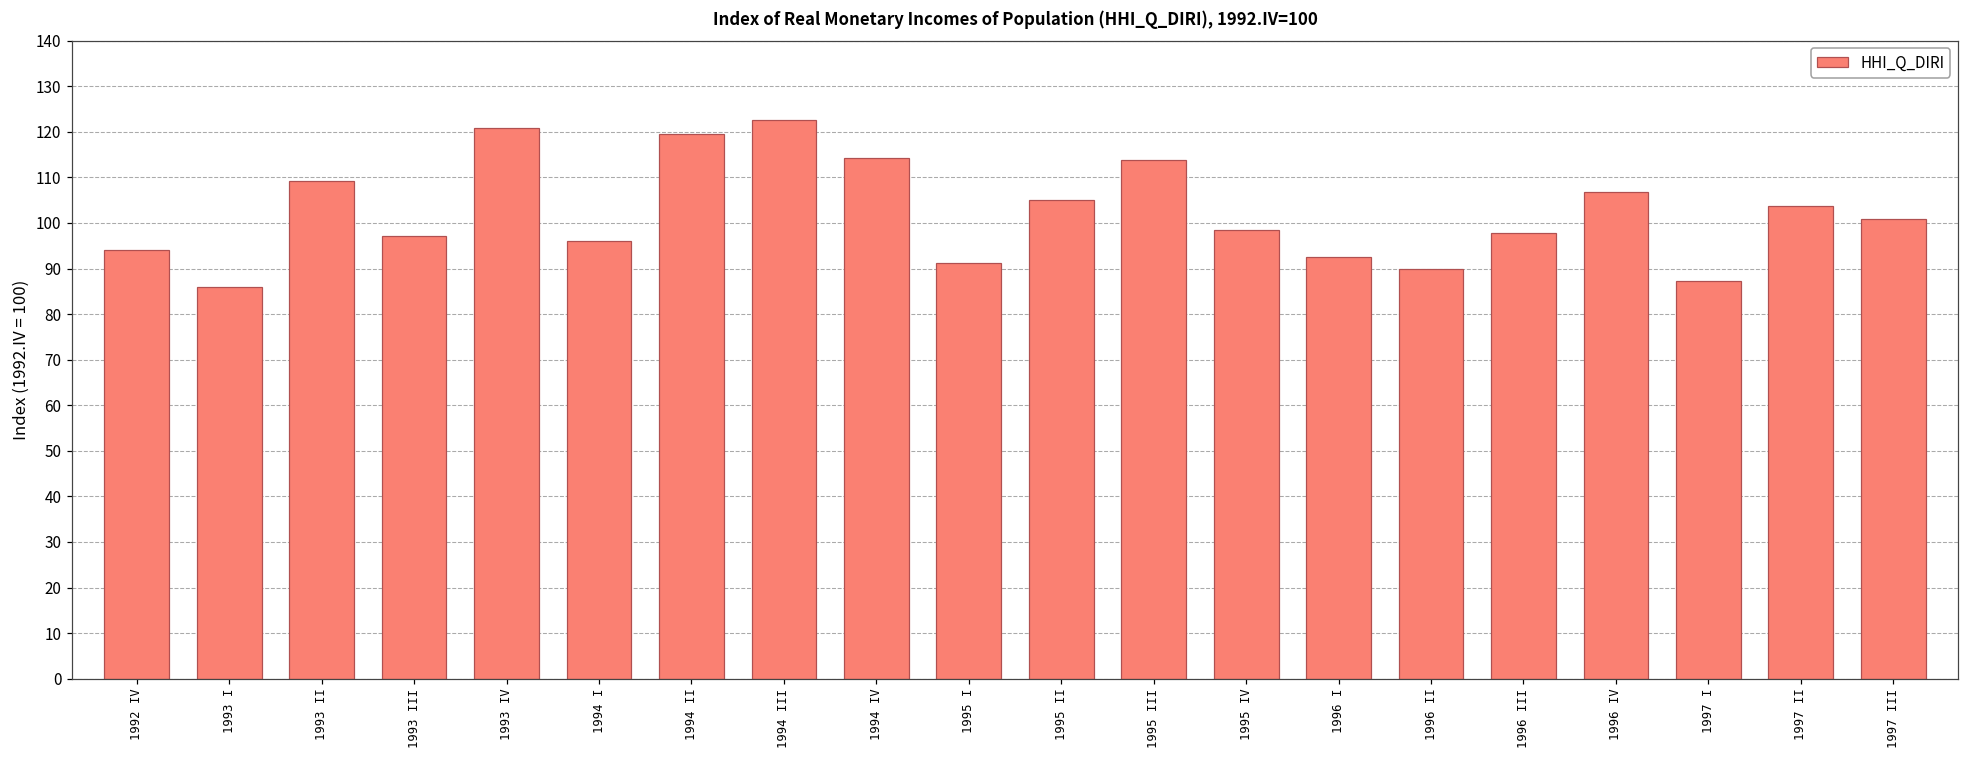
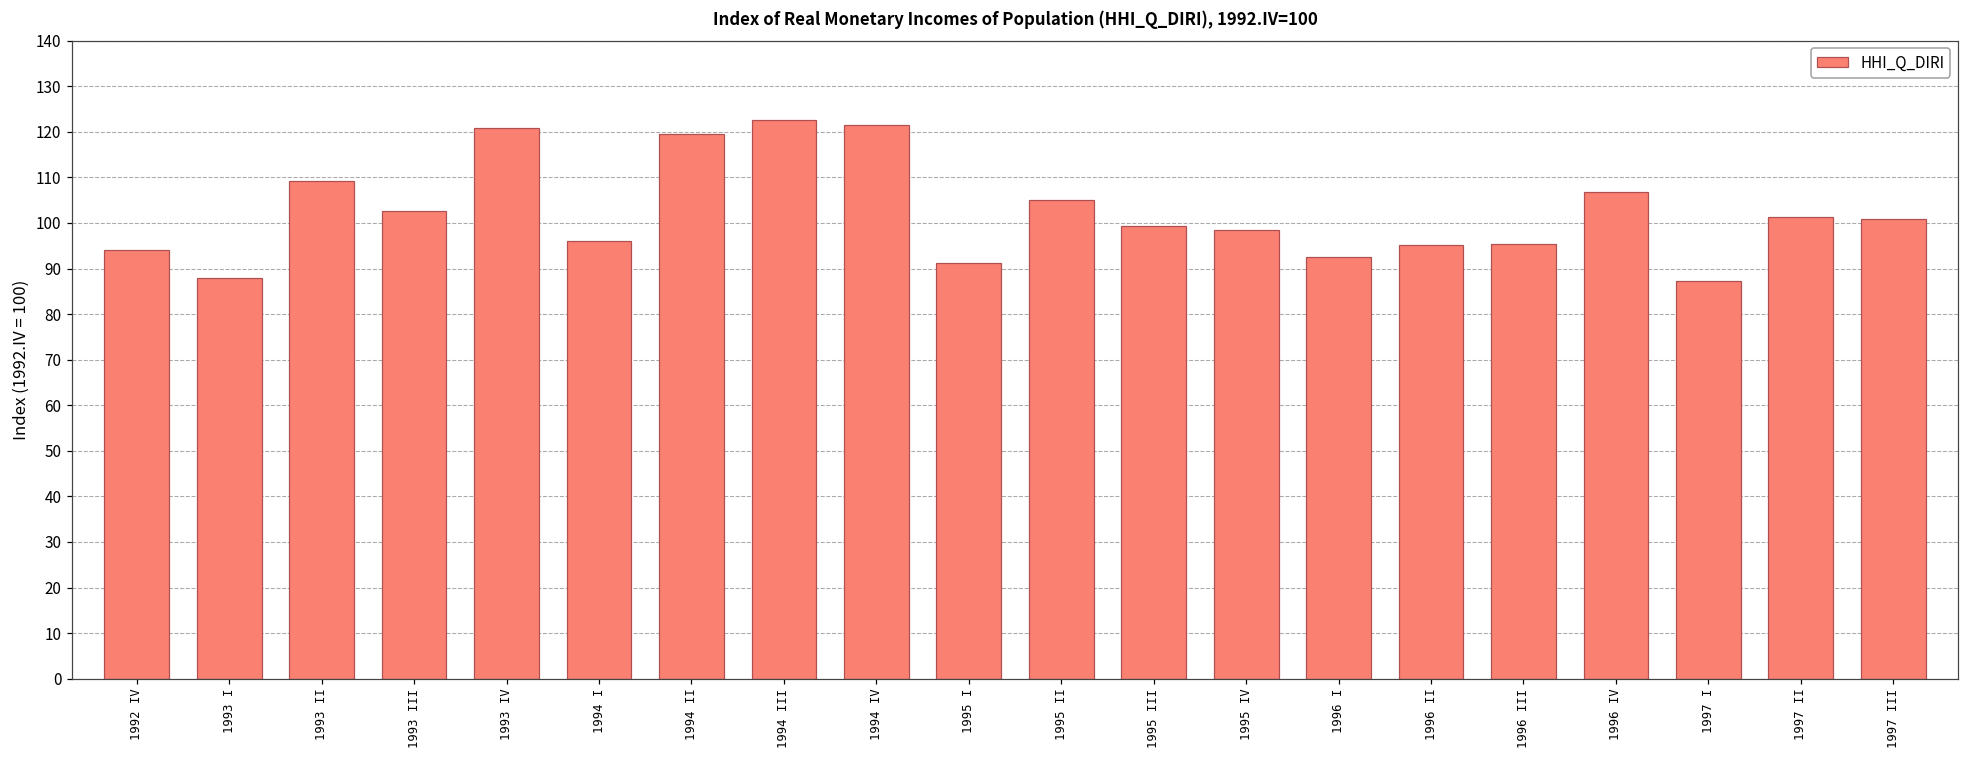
1993 I: 86 -> 88
1993 III: 97 -> 103
1994 IV: 114 -> 121
1995 III: 114 -> 99
1996 II: 90 -> 95
1996 III: 98 -> 95
1997 II: 104 -> 101
